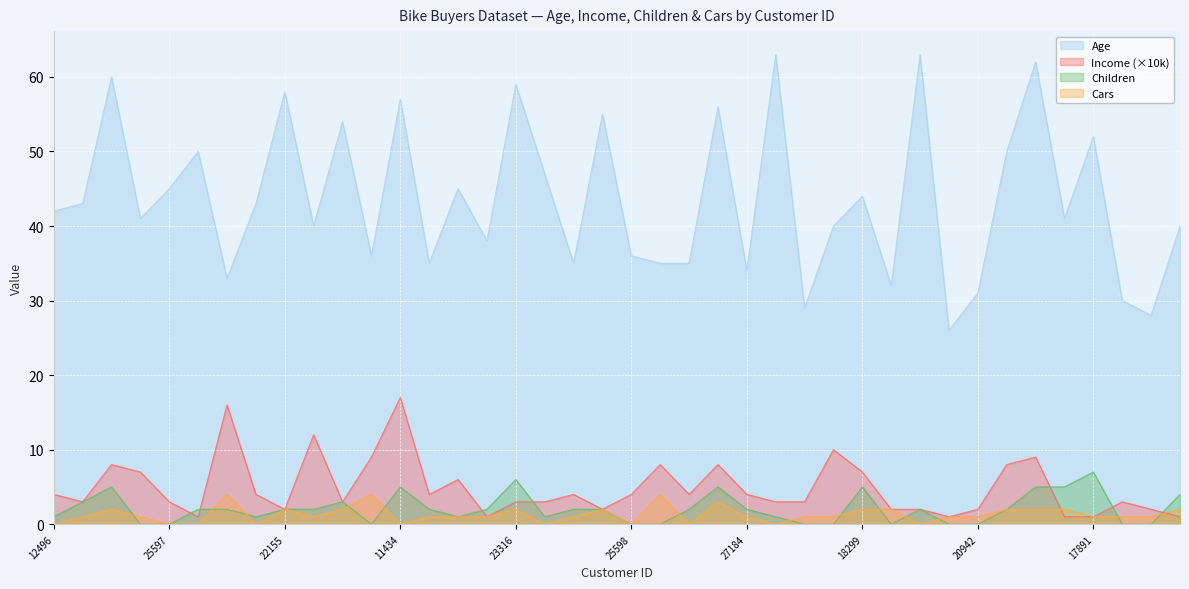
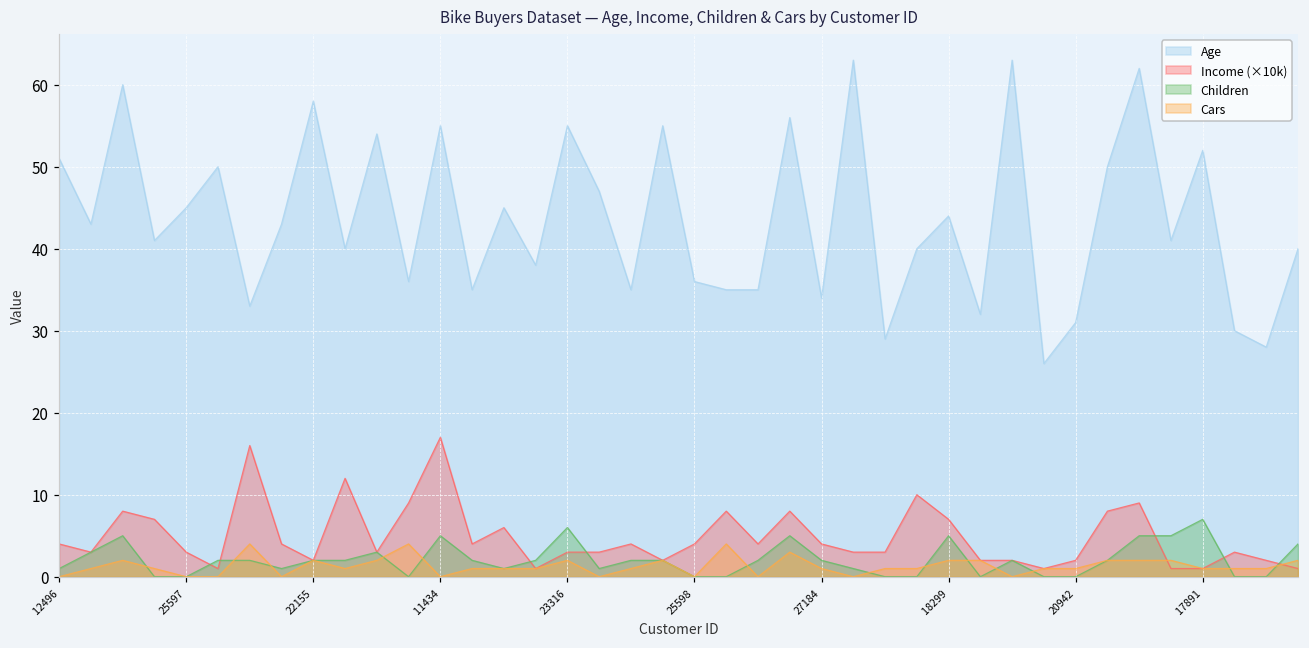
Age, 12496: 42 -> 51
Age, 11434: 57 -> 55
Age, 23316: 59 -> 55
